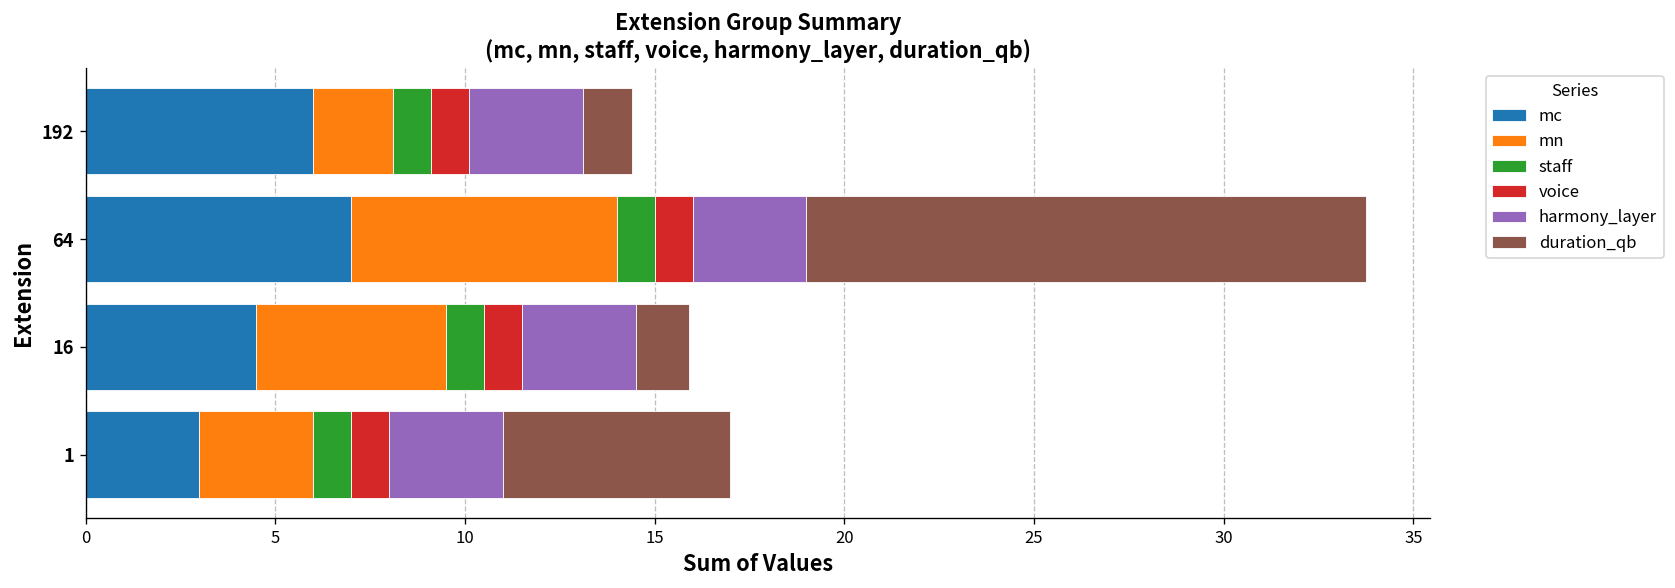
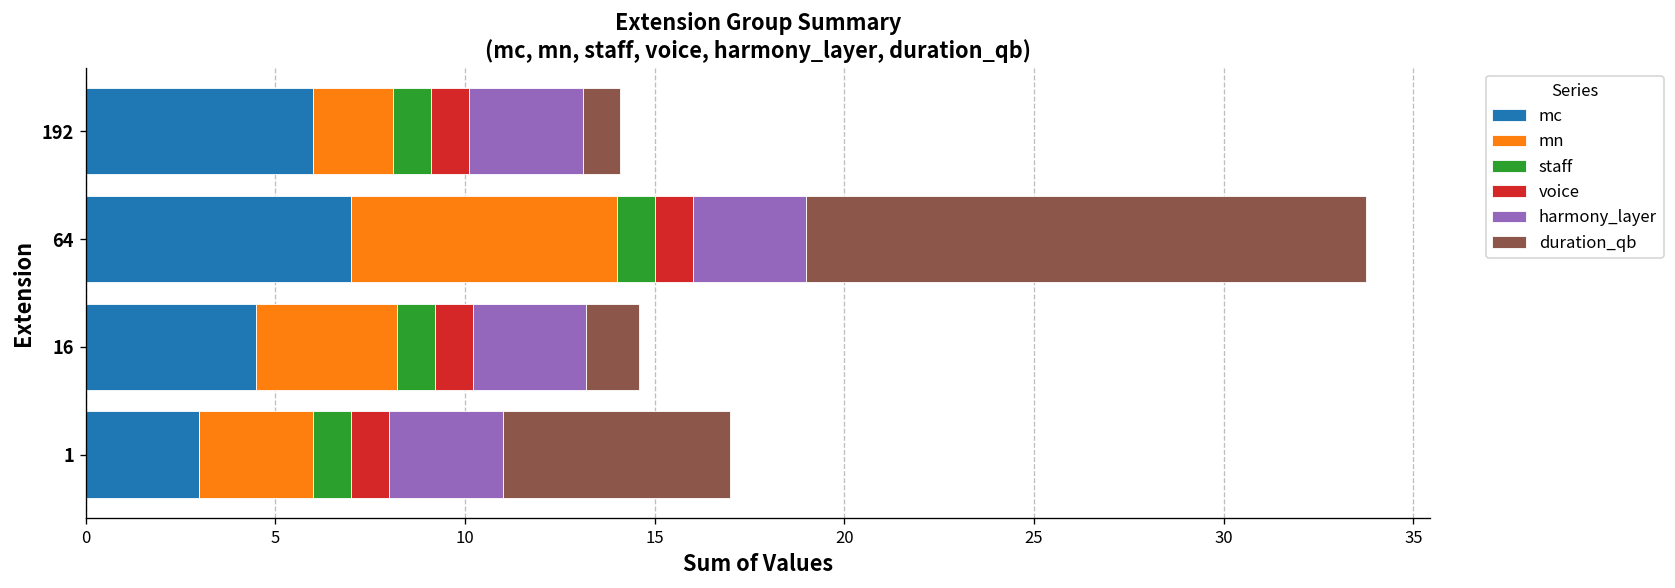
duration_qb, 192: 1.3 -> 1.0
mn, 16: 5.0 -> 3.7
